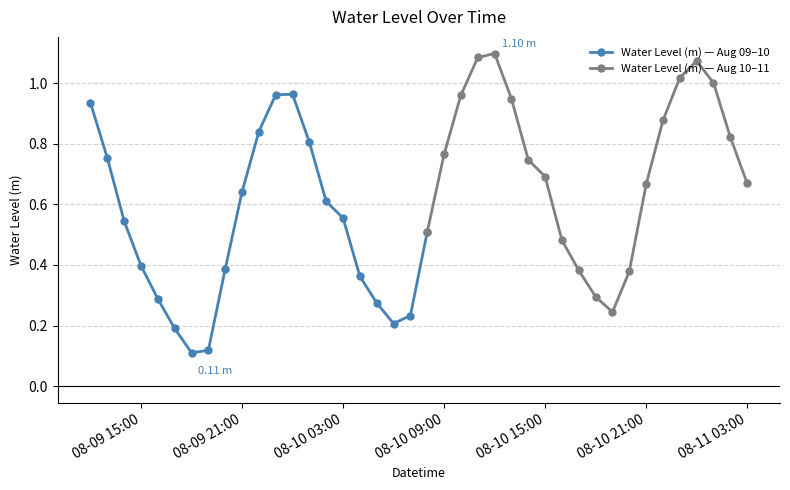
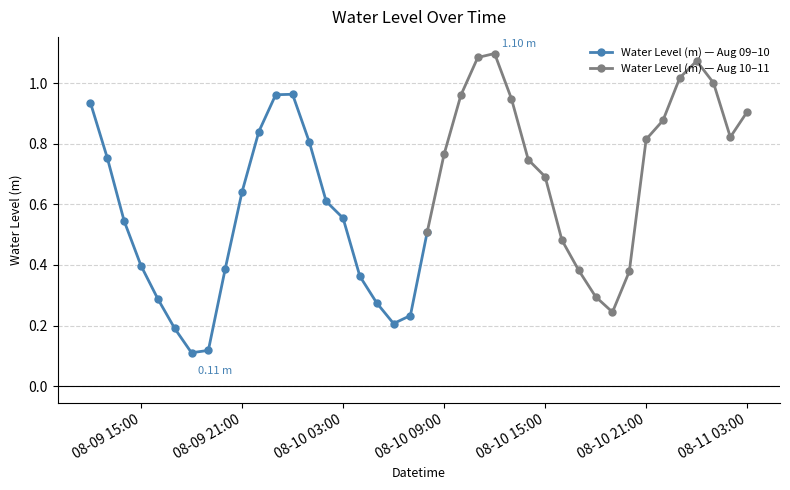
Water Level (m) — Aug 10–11, 08-10 21:00: 0.67 -> 0.81
Water Level (m) — Aug 10–11, 08-11 03:00: 0.67 -> 0.91
